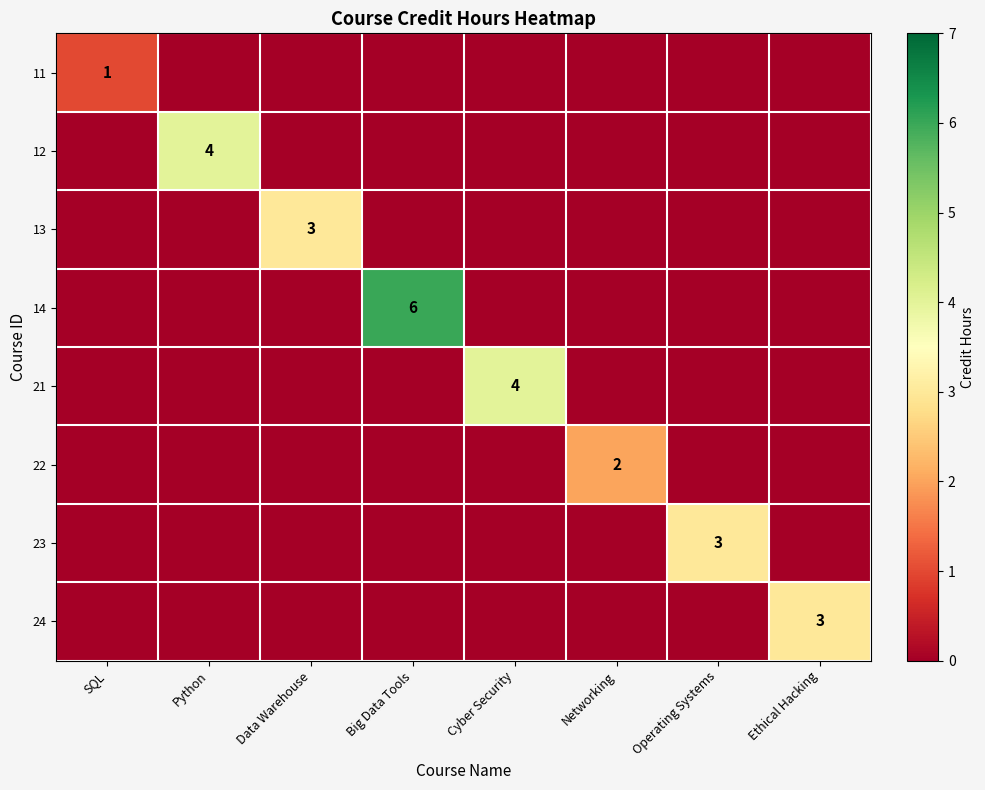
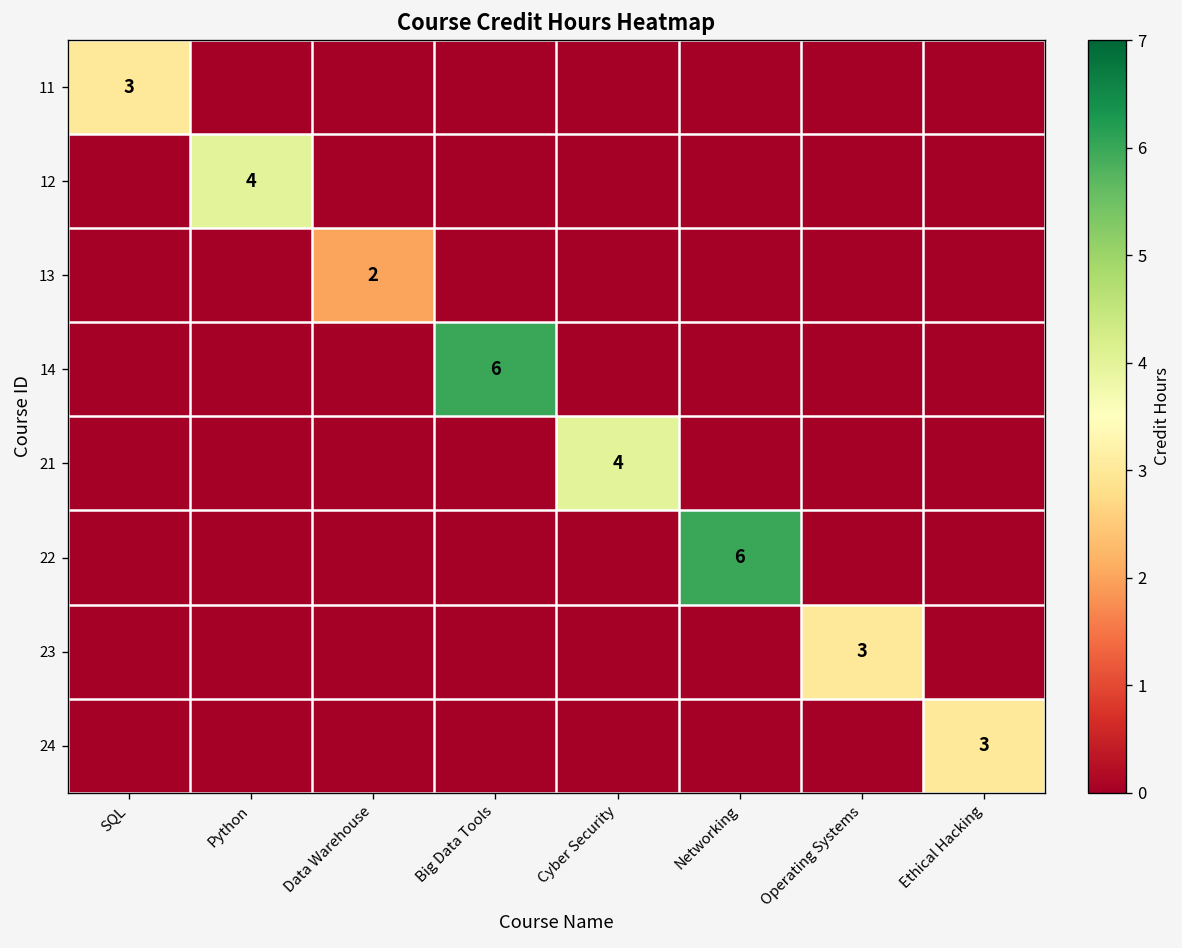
11, SQL: 1 -> 3
13, Data Warehouse: 3 -> 2
22, Networking: 2 -> 6
